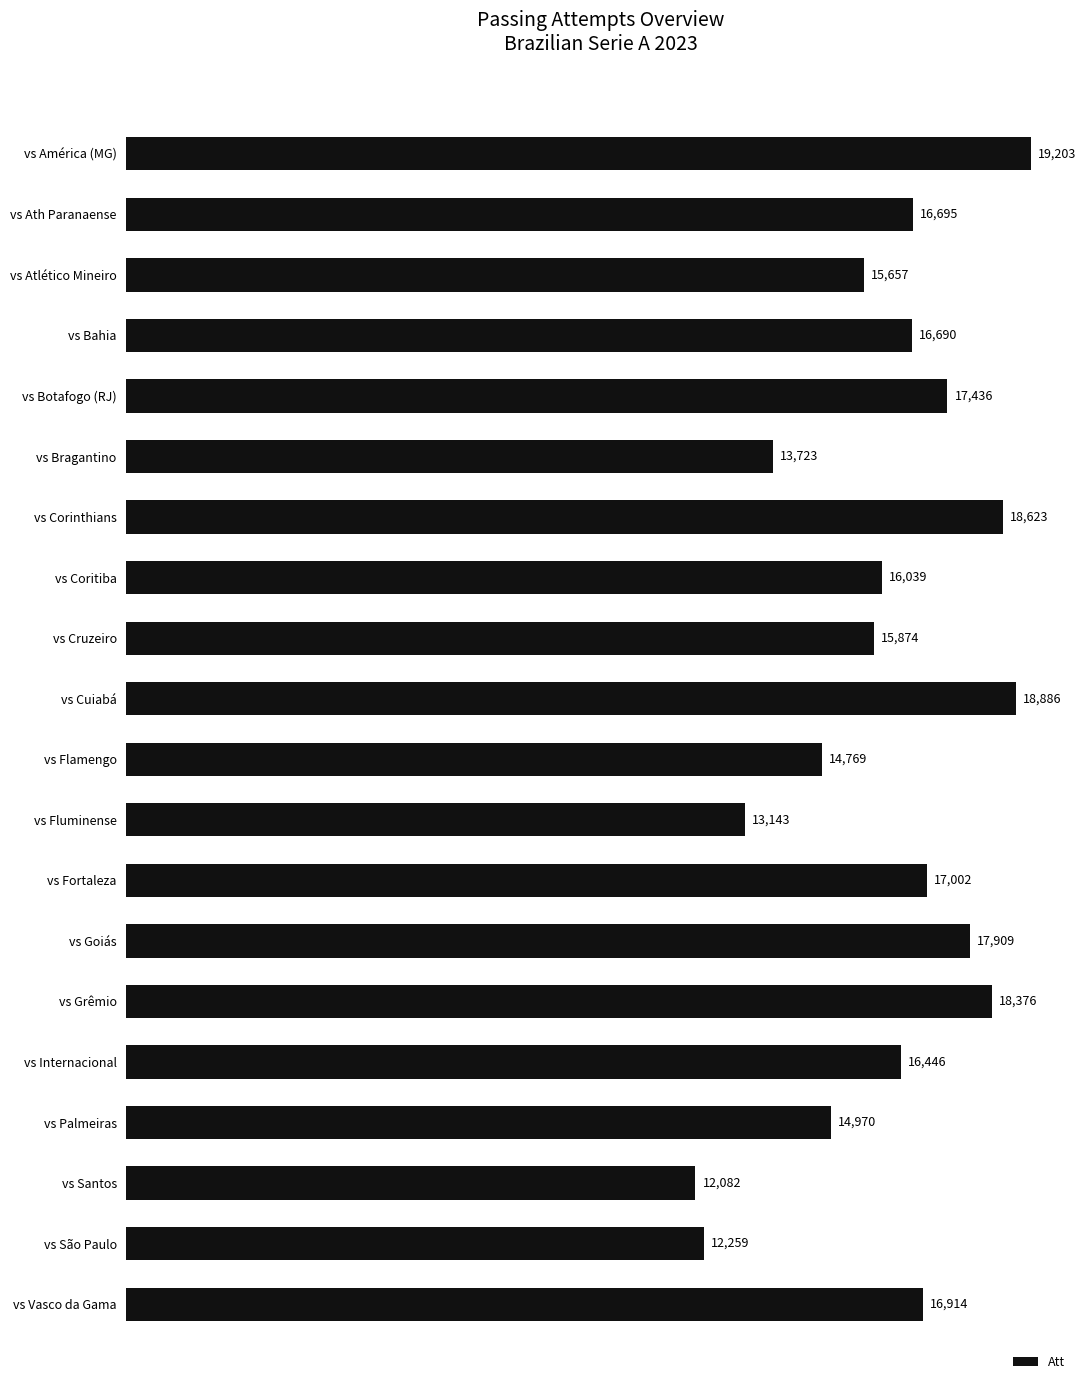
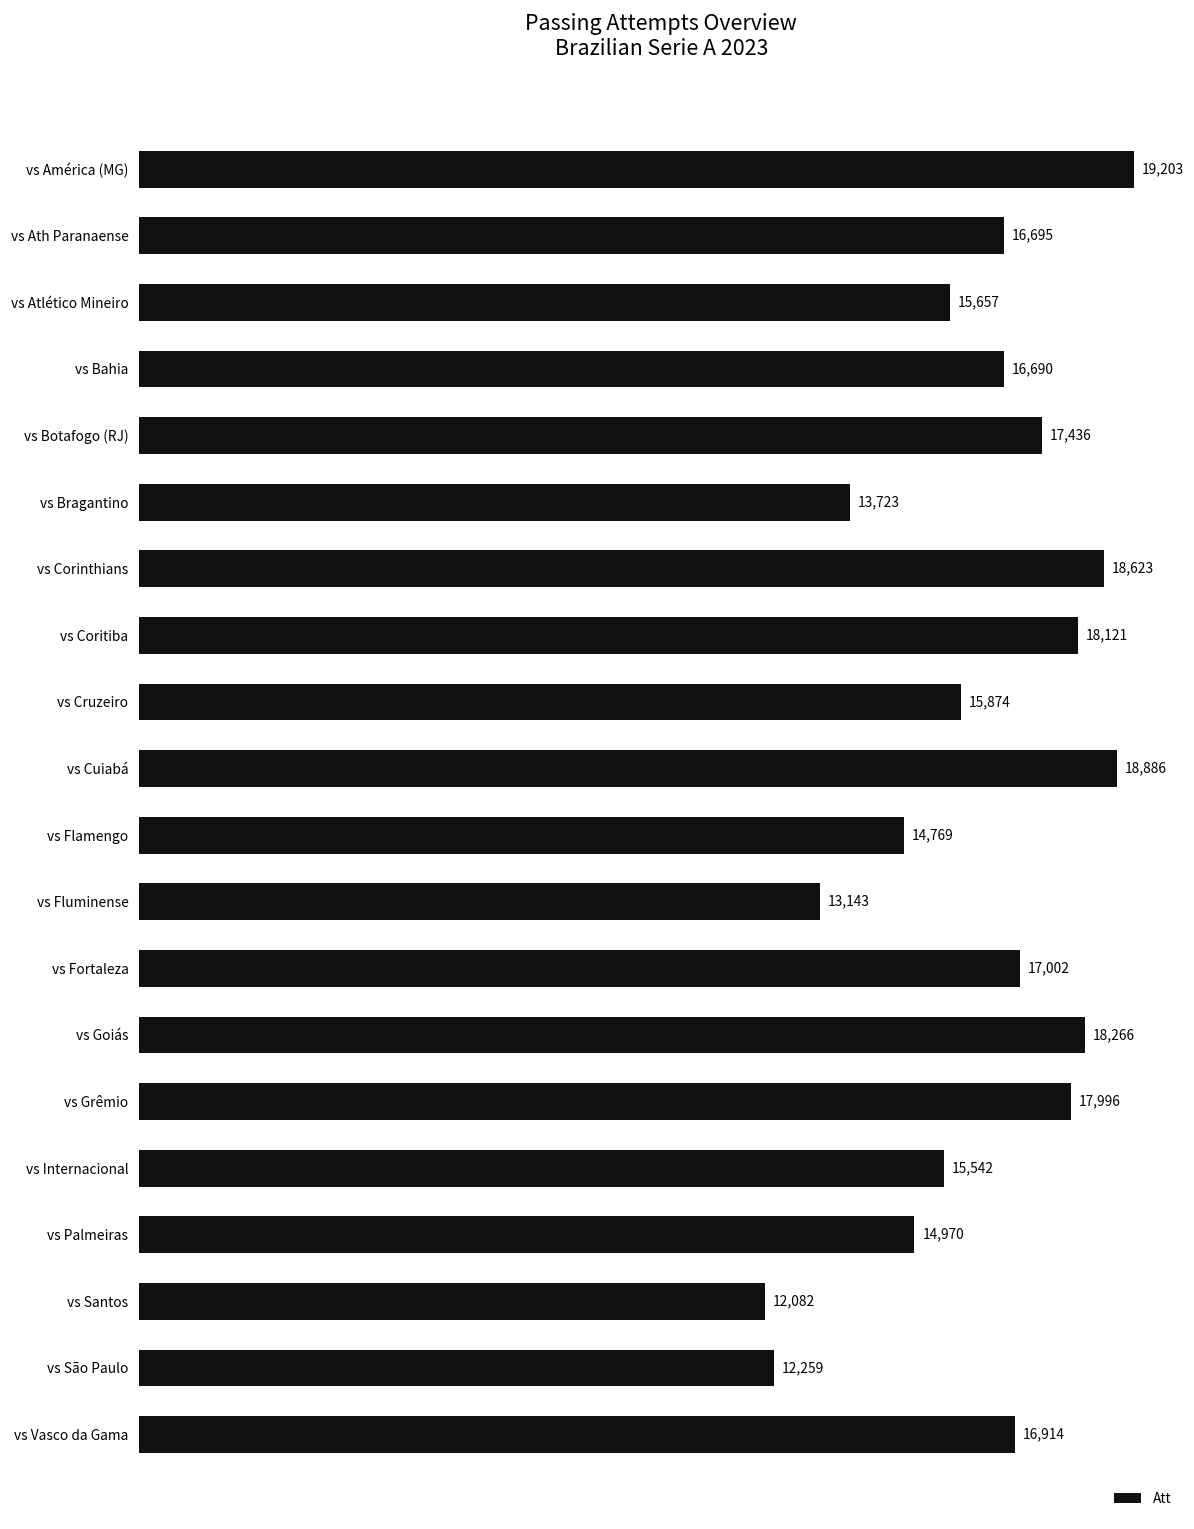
vs Coritiba: 16,039 -> 18,121
vs Goiás: 17,909 -> 18,266
vs Grêmio: 18,376 -> 17,996
vs Internacional: 16,446 -> 15,542
